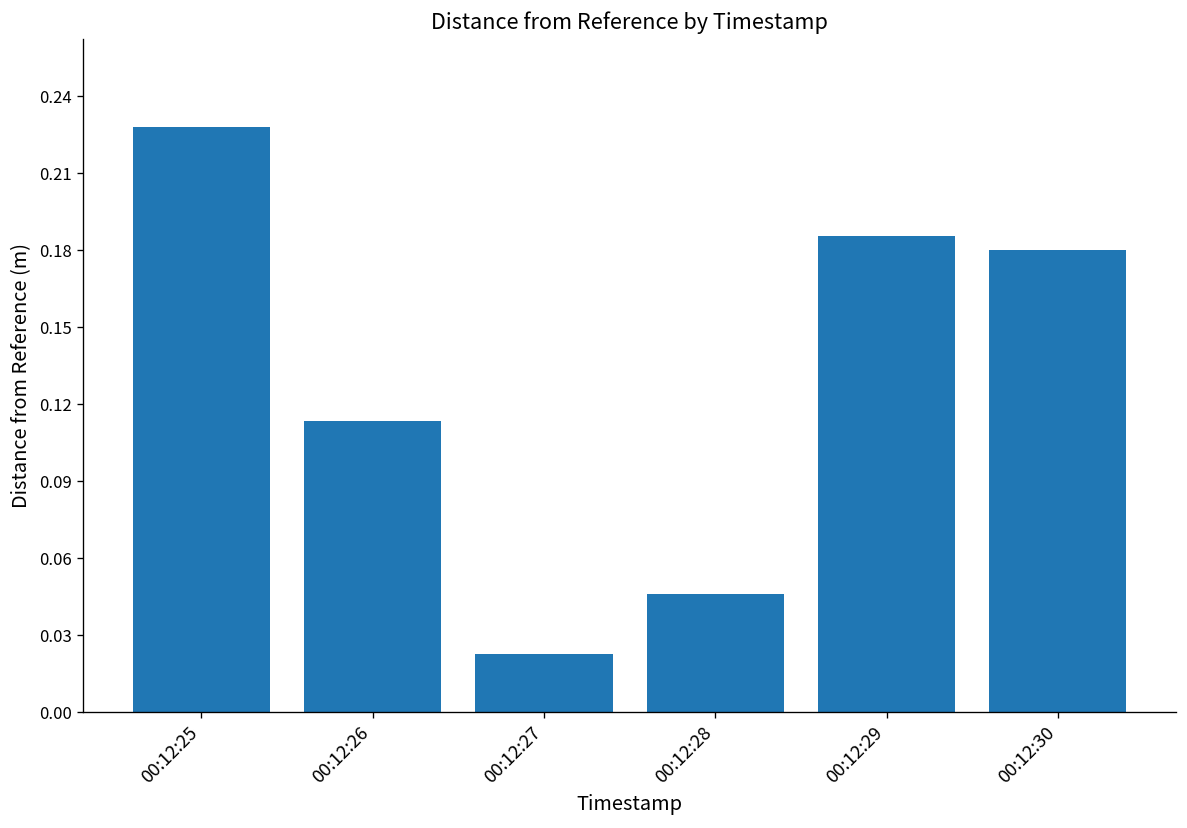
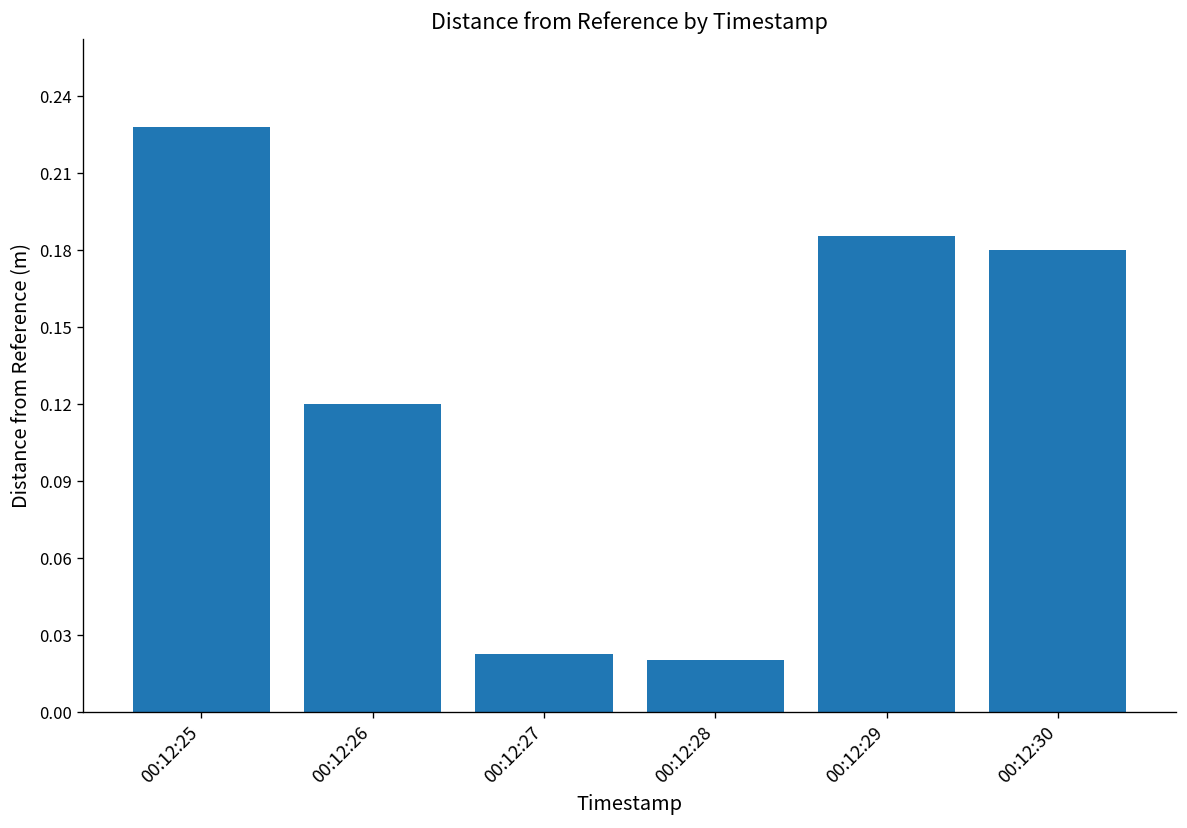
00:12:26: 0.113 -> 0.120
00:12:28: 0.046 -> 0.020
